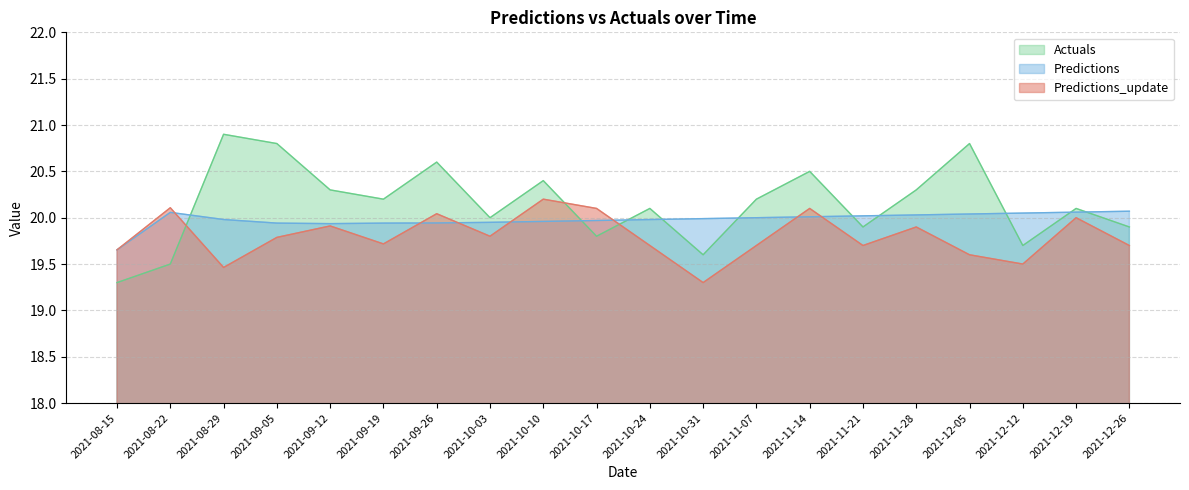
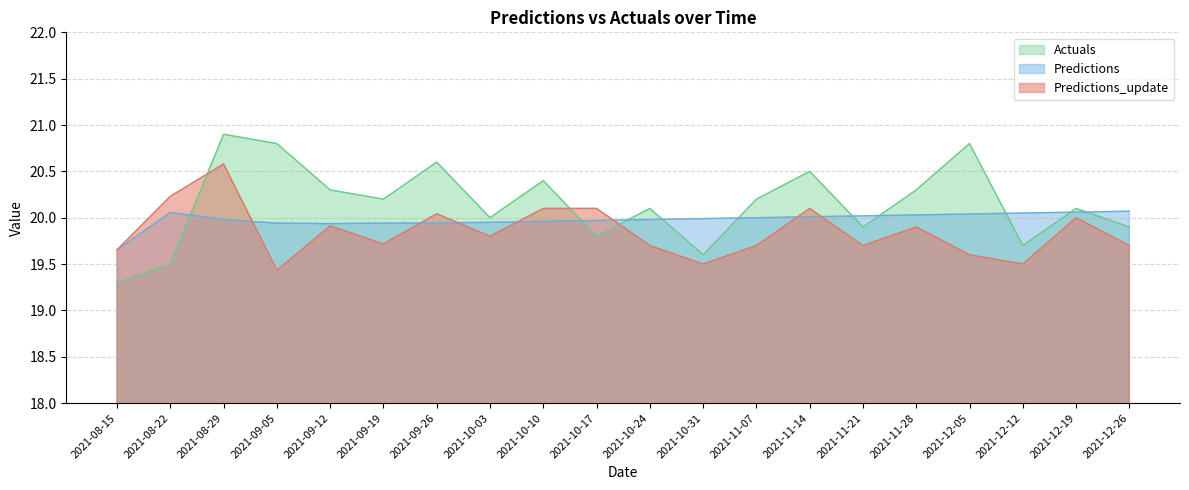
Predictions_update, 2021-08-22: 20.1 -> 20.2
Predictions_update, 2021-08-29: 19.5 -> 20.6
Predictions_update, 2021-09-05: 19.8 -> 19.4
Predictions_update, 2021-10-10: 20.2 -> 20.1
Predictions_update, 2021-10-31: 19.3 -> 19.5
